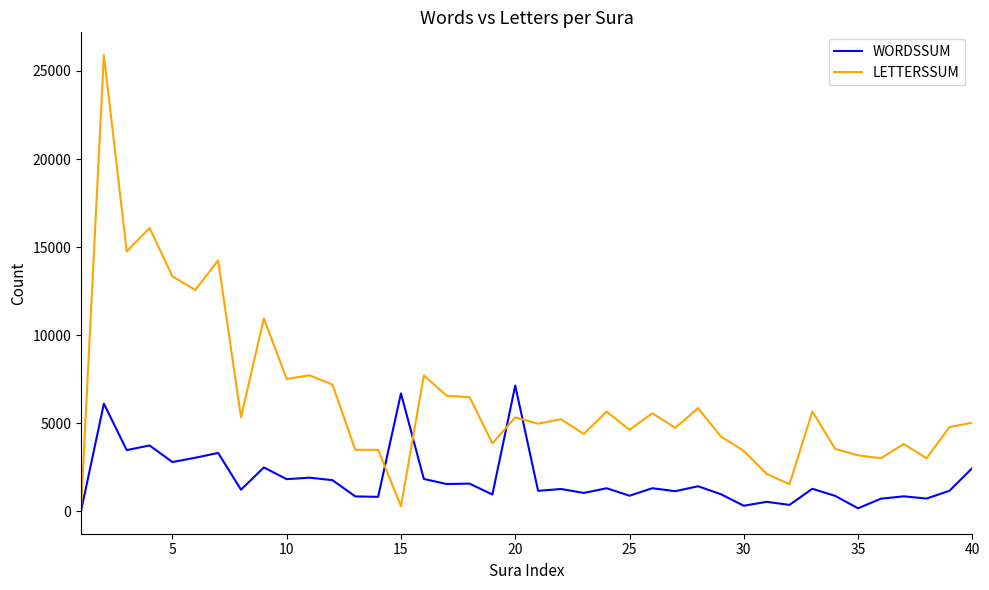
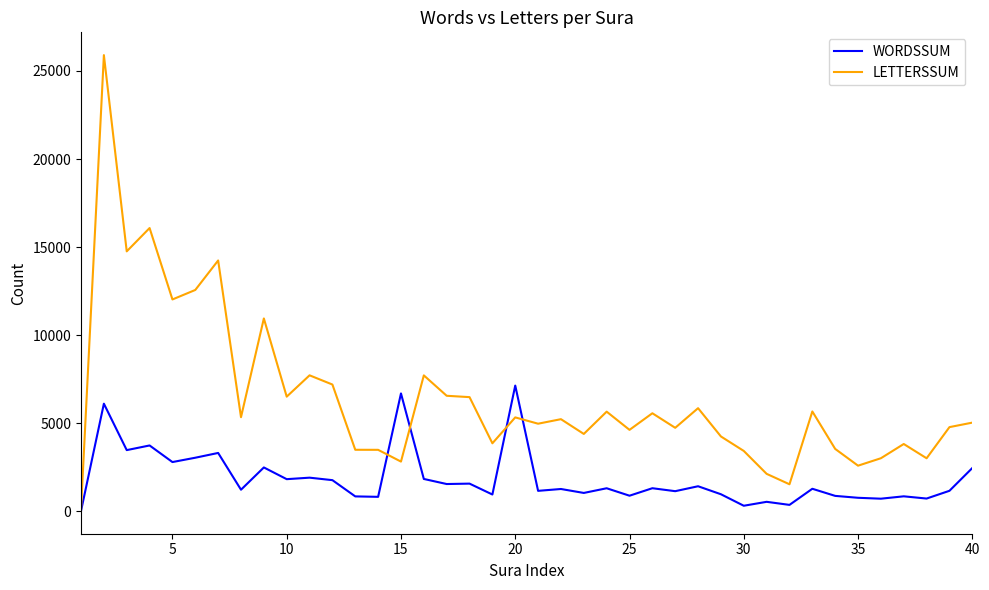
LETTERSSUM, 5: 13300 -> 12000
LETTERSSUM, 10: 7500 -> 6500
LETTERSSUM, 15: 300 -> 2800
WORDSSUM, 35: 200 -> 800
LETTERSSUM, 35: 3200 -> 2600
